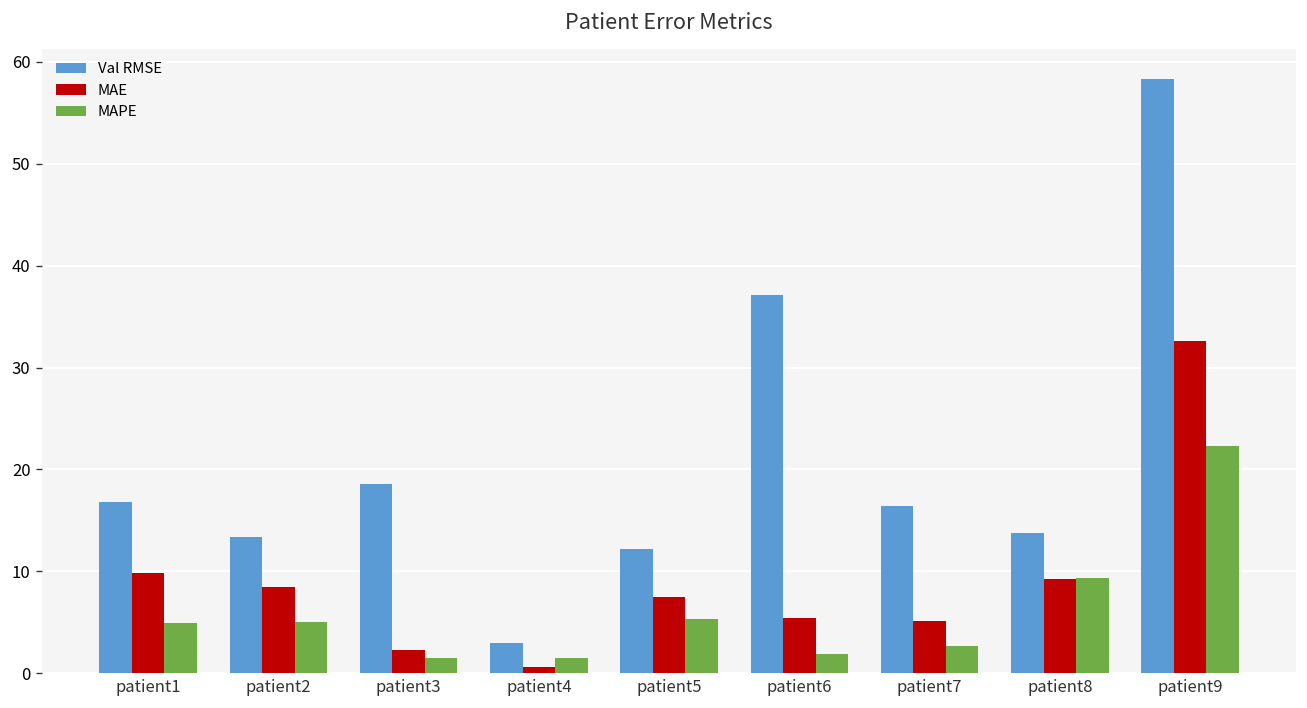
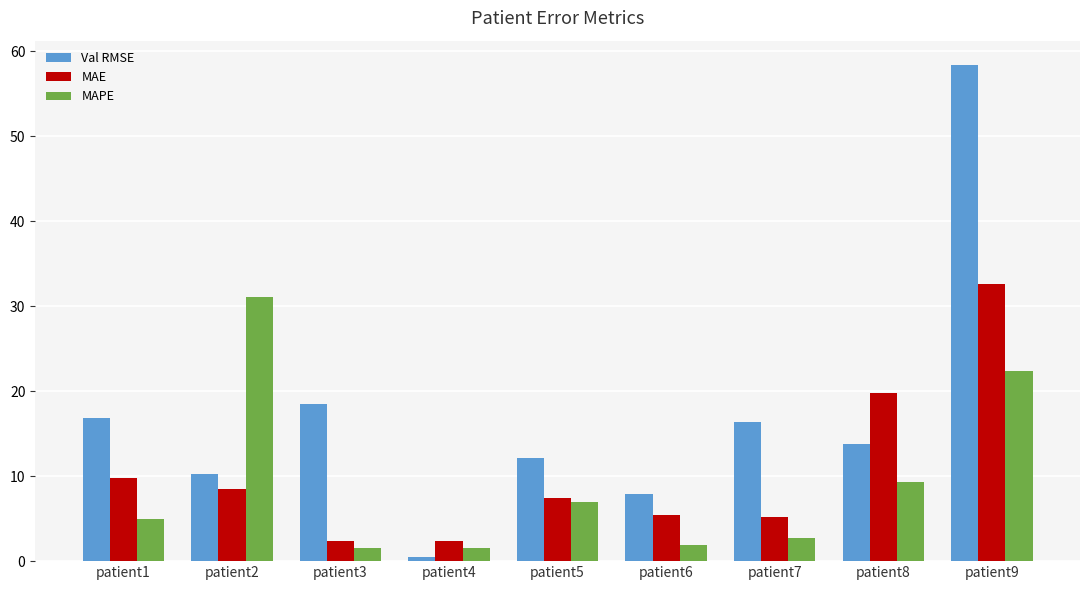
Val RMSE, patient2: 13 -> 10
MAPE, patient2: 5 -> 31
Val RMSE, patient4: 3 -> 1
MAE, patient4: 1 -> 2
MAPE, patient5: 5 -> 7
Val RMSE, patient6: 37 -> 8
MAE, patient8: 9 -> 20
